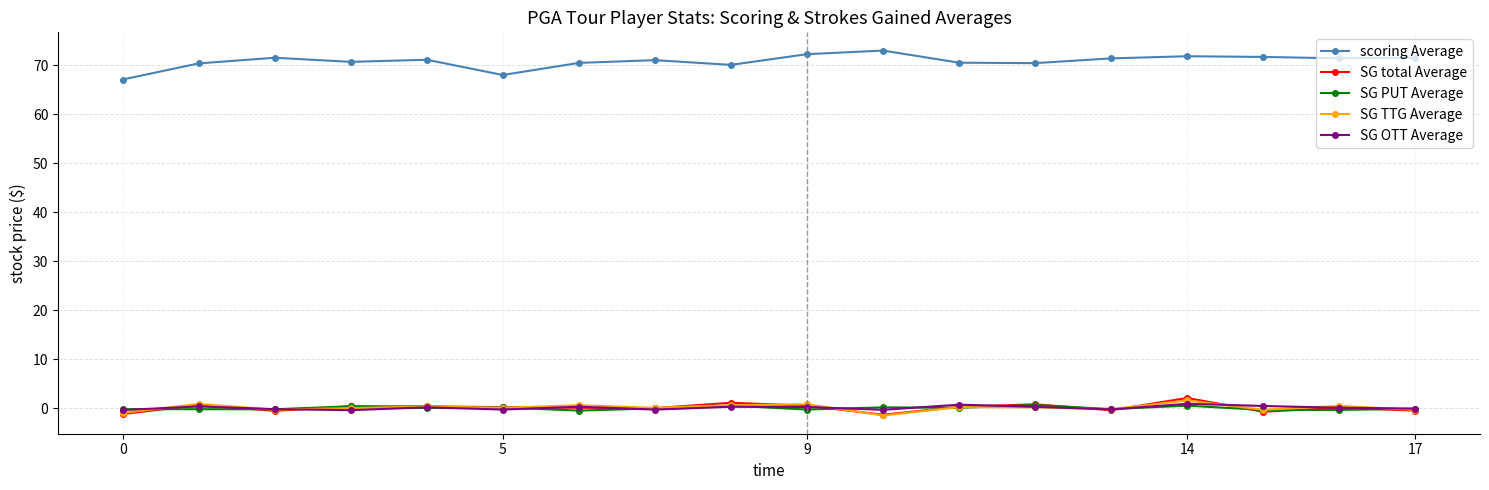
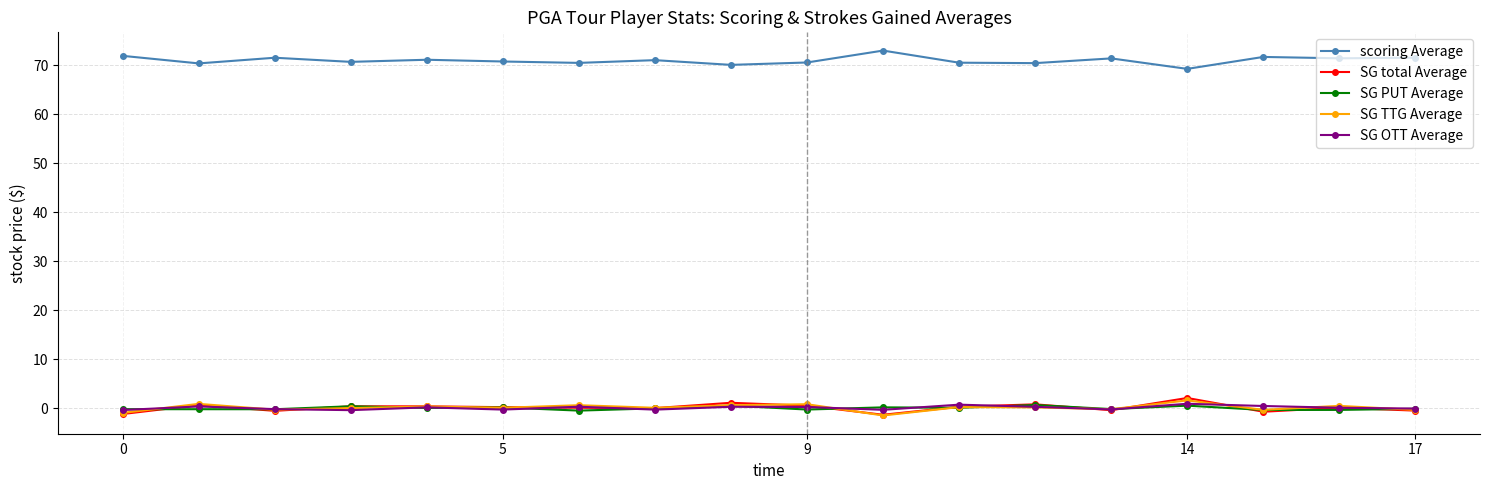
scoring Average, 0: 67 -> 72
scoring Average, 5: 68 -> 71
scoring Average, 9: 72 -> 71
scoring Average, 14: 72 -> 69
